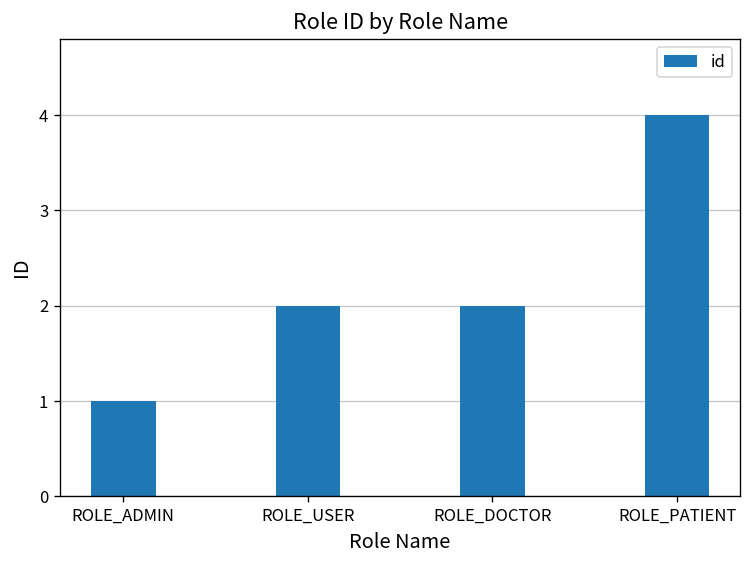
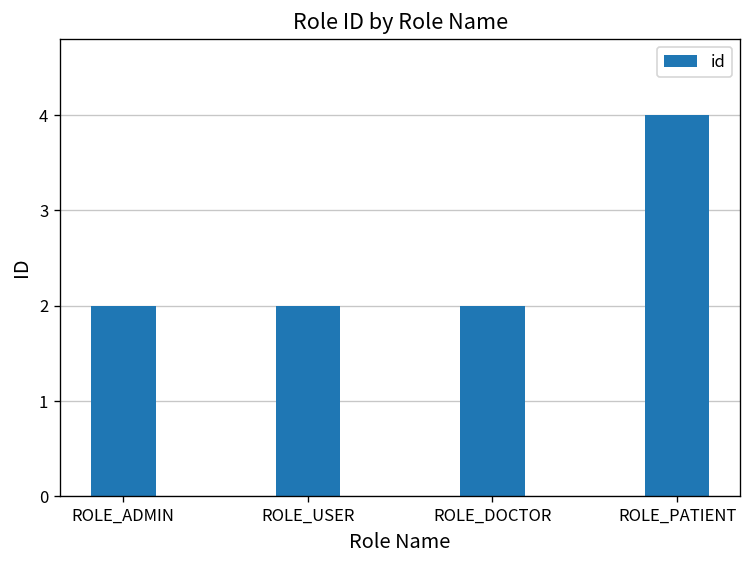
ROLE_ADMIN: 1 -> 2
